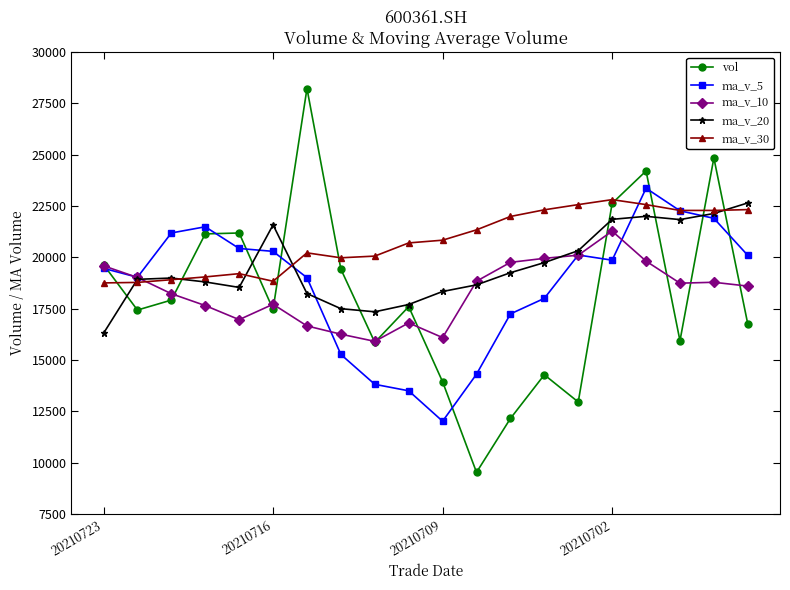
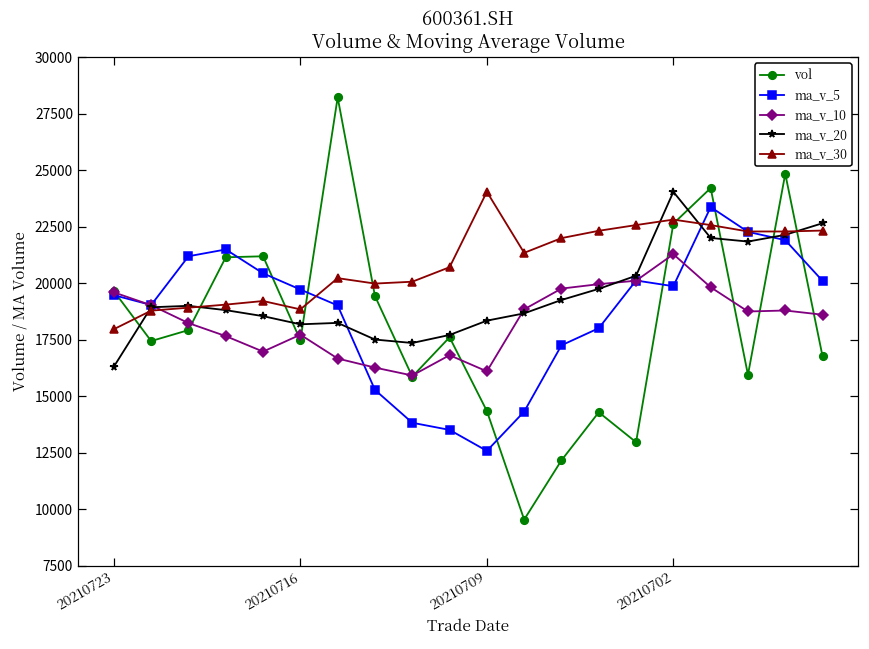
ma_v_30, 20210723: 18800 -> 18000
ma_v_5, 20210716: 20300 -> 19700
ma_v_20, 20210716: 21600 -> 18200
vol, 20210709: 13900 -> 14300
ma_v_5, 20210709: 12000 -> 12600
ma_v_30, 20210709: 20800 -> 24000
ma_v_20, 20210702: 21900 -> 24000
